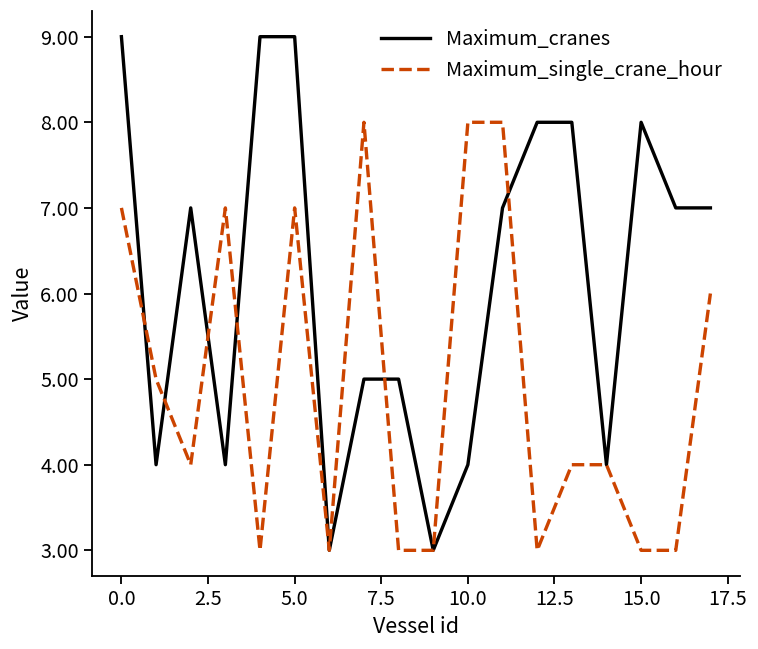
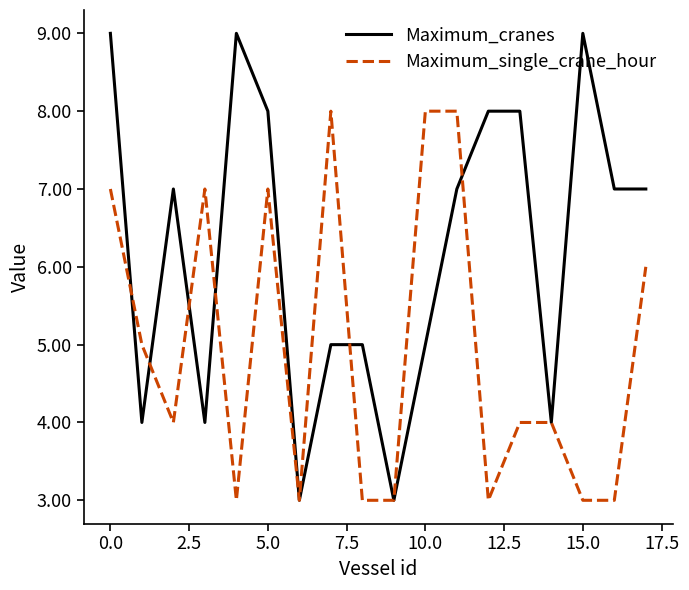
Maximum_cranes, 5.0: 9 -> 8
Maximum_cranes, 10.0: 4 -> 5
Maximum_cranes, 15.0: 8 -> 9
